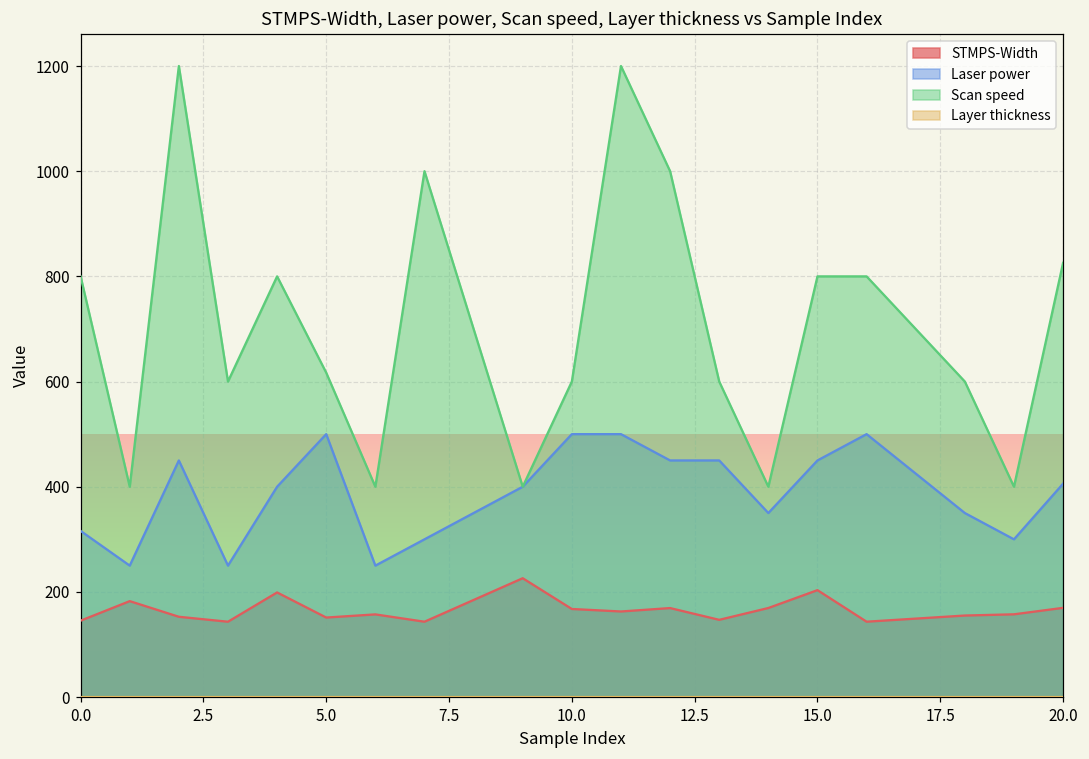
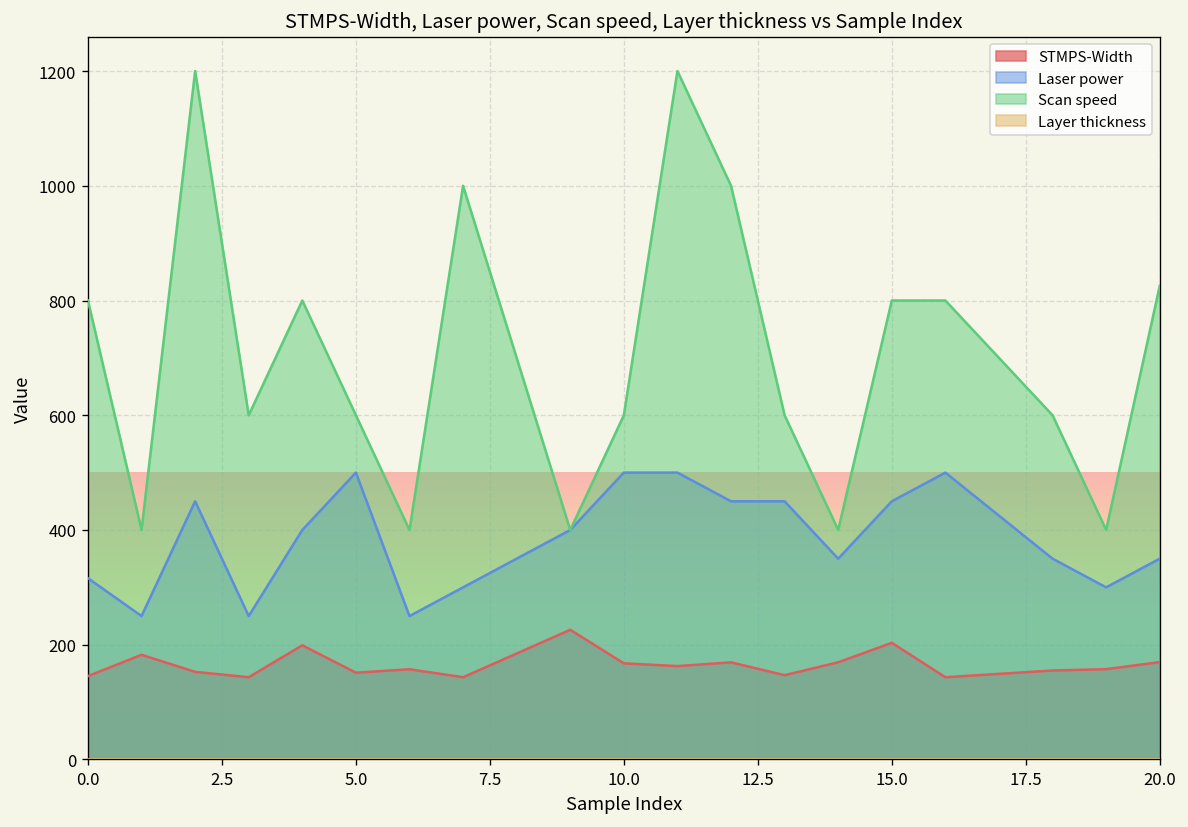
Scan speed, 5.0: 620 -> 600
Laser power, 20.0: 410 -> 350
